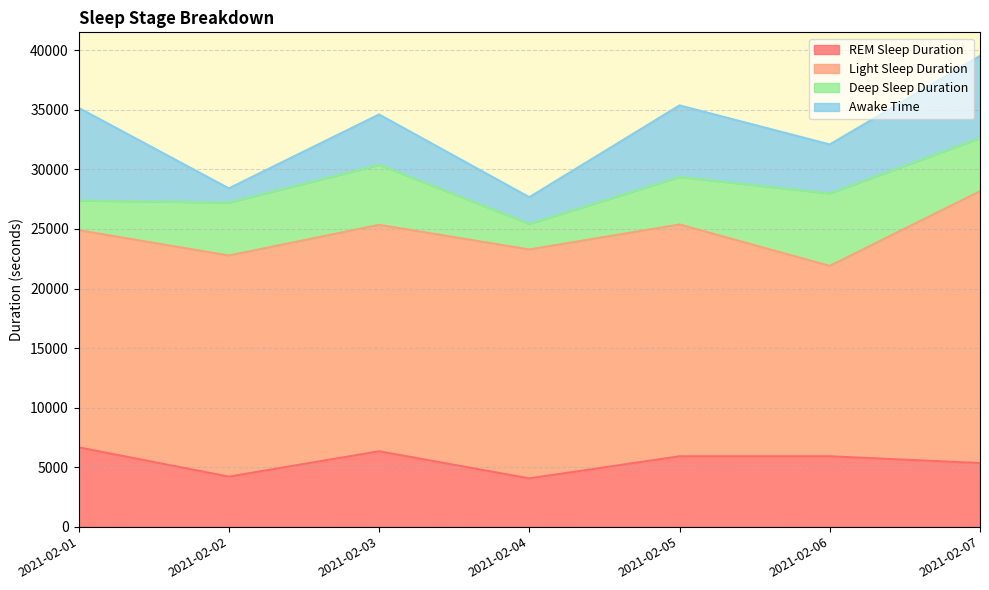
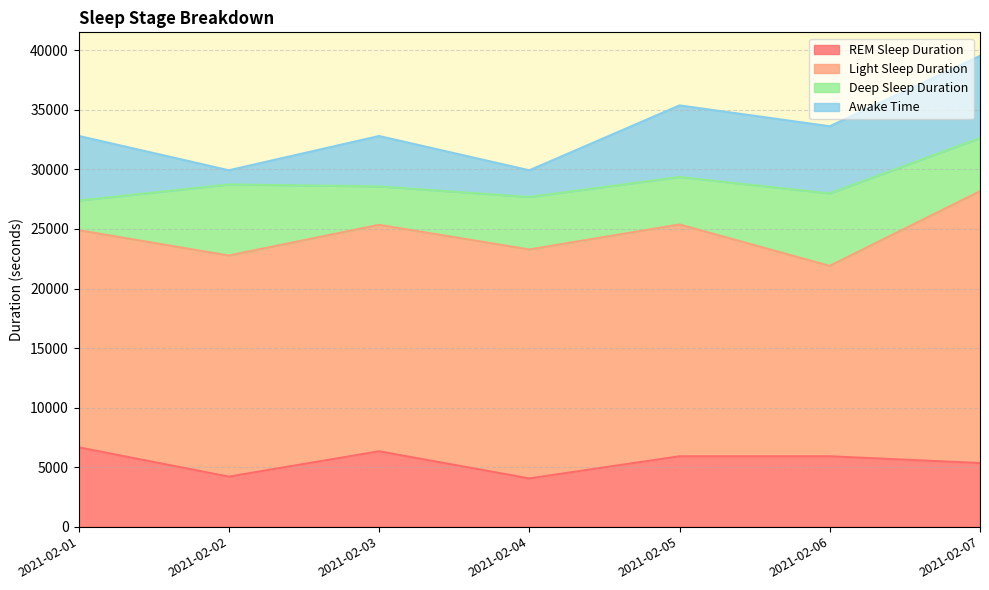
Awake Time, 2021-02-01: 7800 -> 5400
Deep Sleep Duration, 2021-02-02: 4400 -> 6000
Deep Sleep Duration, 2021-02-03: 5000 -> 3200
Deep Sleep Duration, 2021-02-04: 2200 -> 4400
Awake Time, 2021-02-06: 4100 -> 5600
